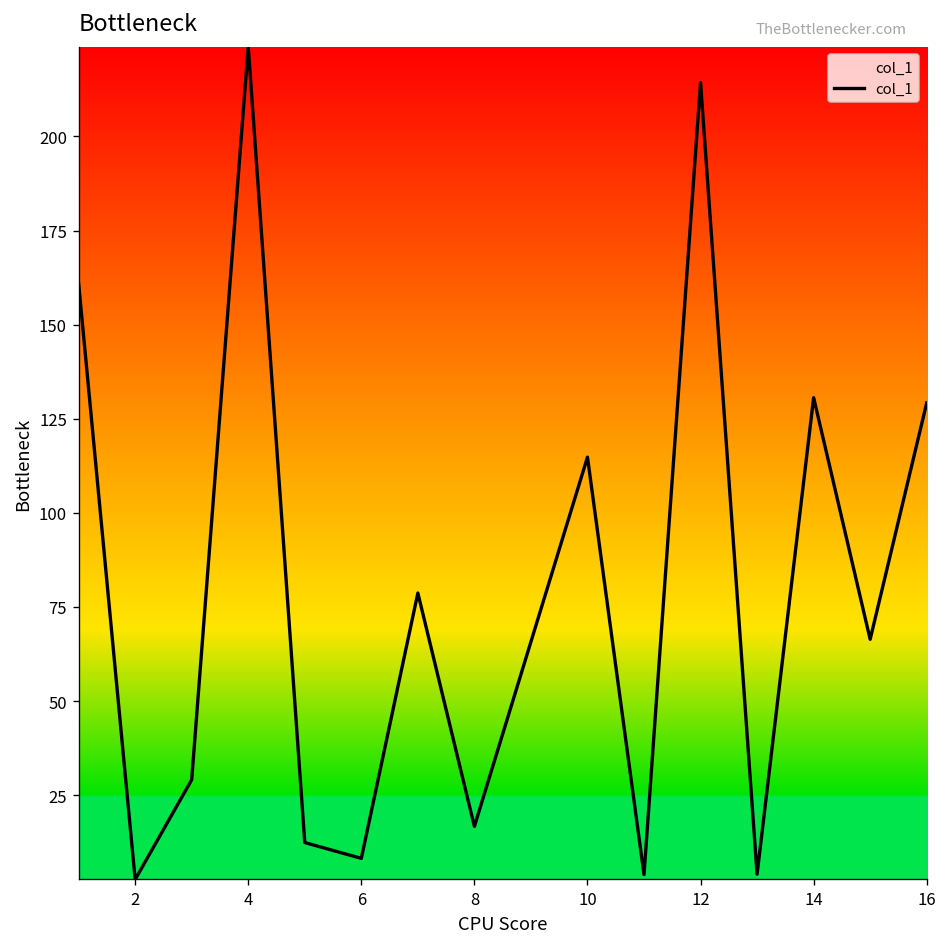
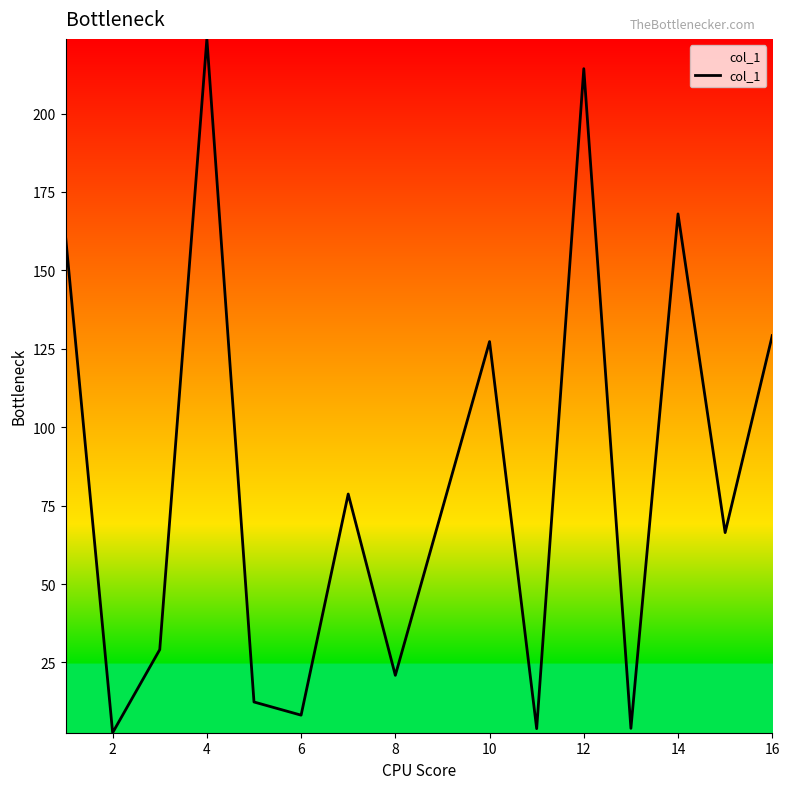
8: 17 -> 21
10: 115 -> 127
14: 131 -> 168
